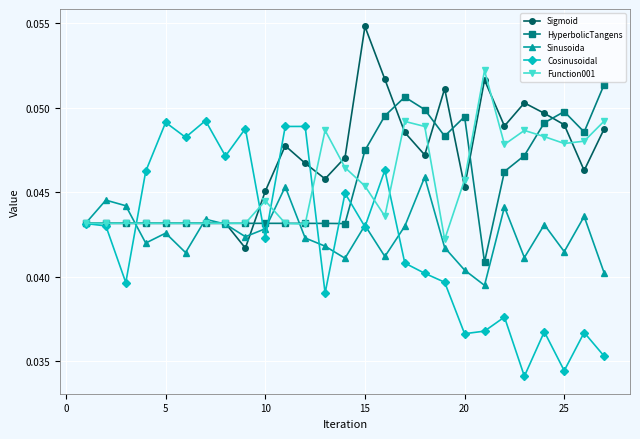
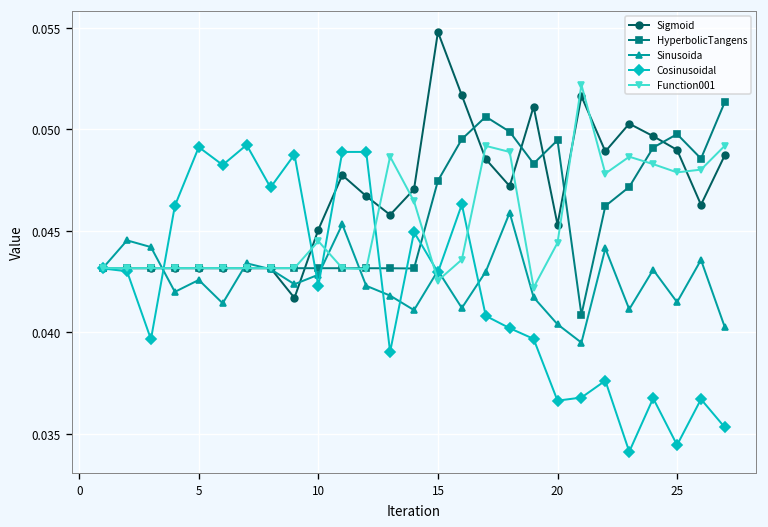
Function001, 15: 0.0454 -> 0.0425
Function001, 20: 0.0457 -> 0.0444
